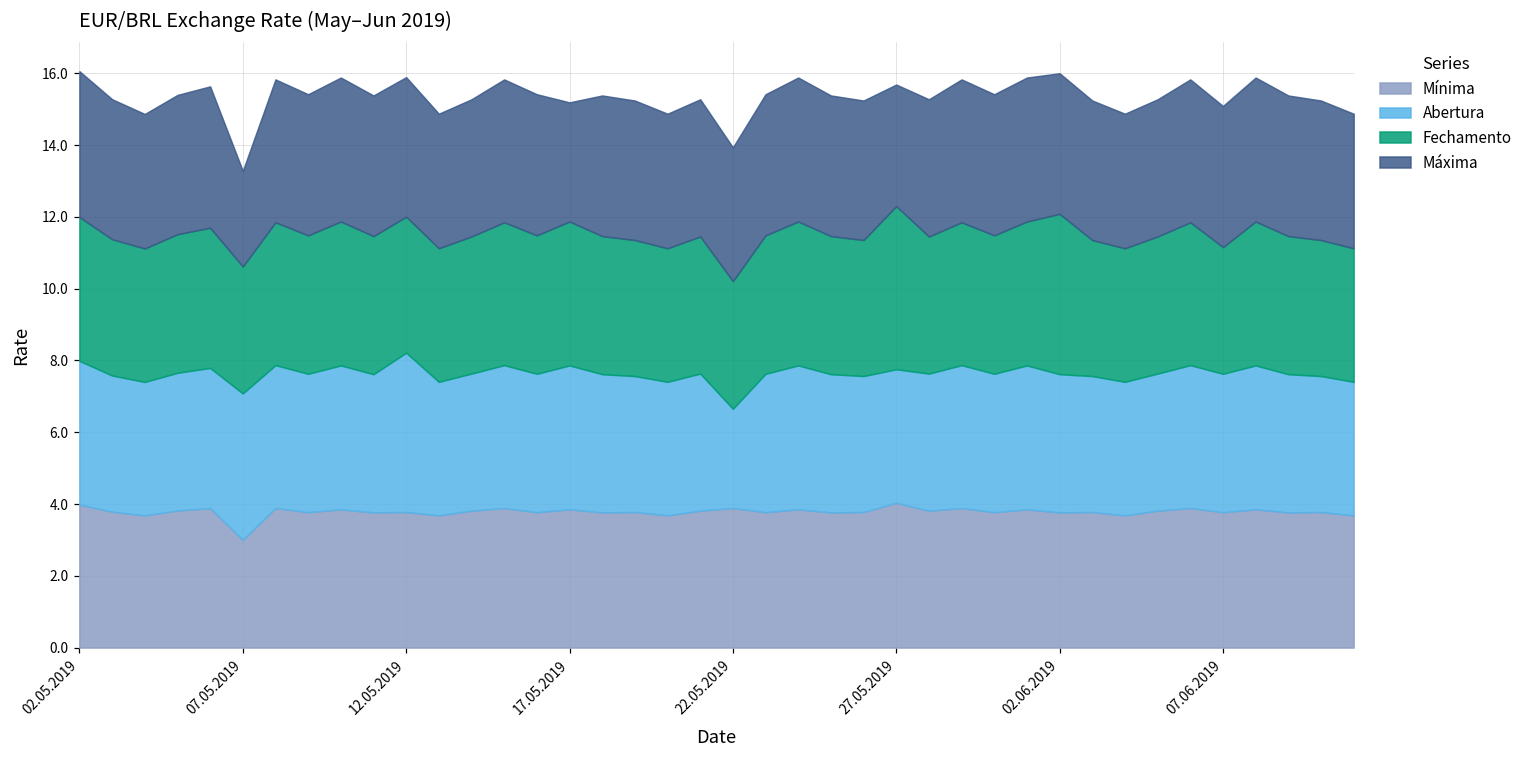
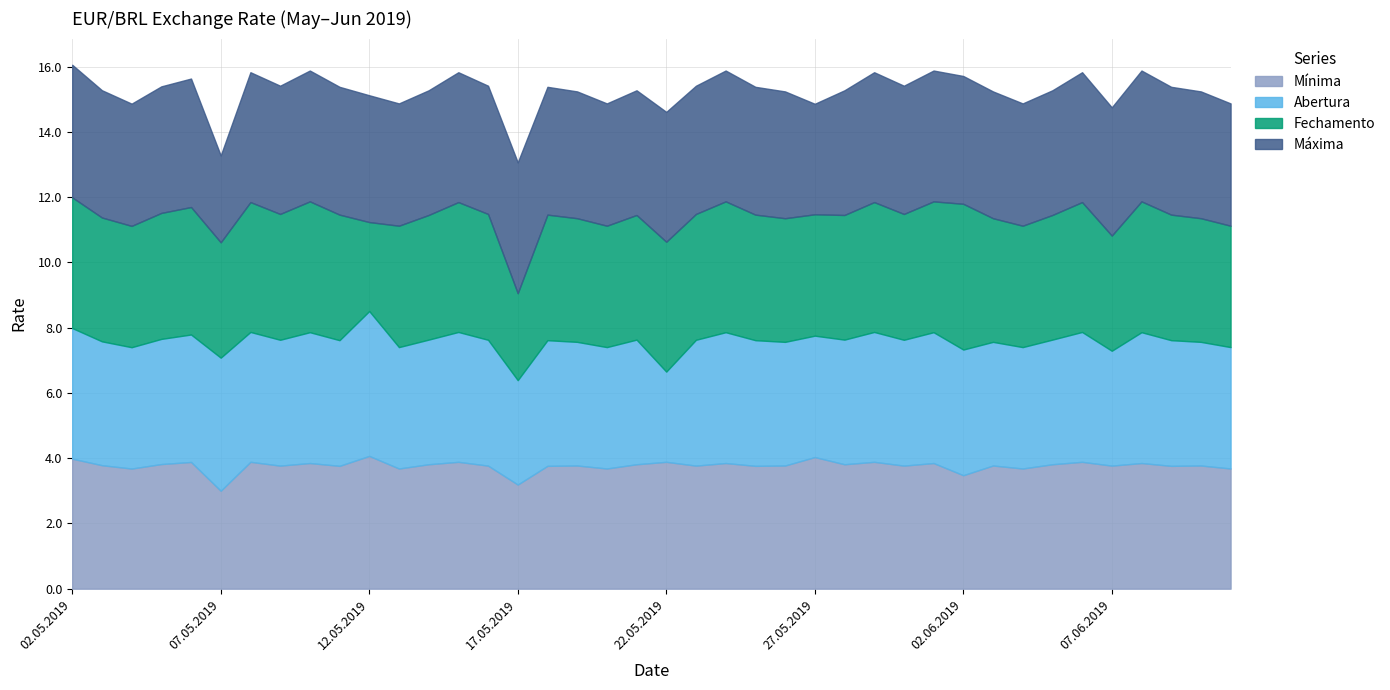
Mínima, 12.05.2019: 3.8 -> 4.1
Fechamento, 12.05.2019: 3.8 -> 2.7
Mínima, 17.05.2019: 3.9 -> 3.2
Abertura, 17.05.2019: 4.0 -> 3.2
Fechamento, 17.05.2019: 4.0 -> 2.7
Máxima, 17.05.2019: 3.3 -> 4.0
Fechamento, 22.05.2019: 3.6 -> 4.0
Máxima, 22.05.2019: 3.7 -> 4.0
Fechamento, 27.05.2019: 4.5 -> 3.7
Mínima, 02.06.2019: 3.8 -> 3.5
Abertura, 07.06.2019: 3.9 -> 3.5
